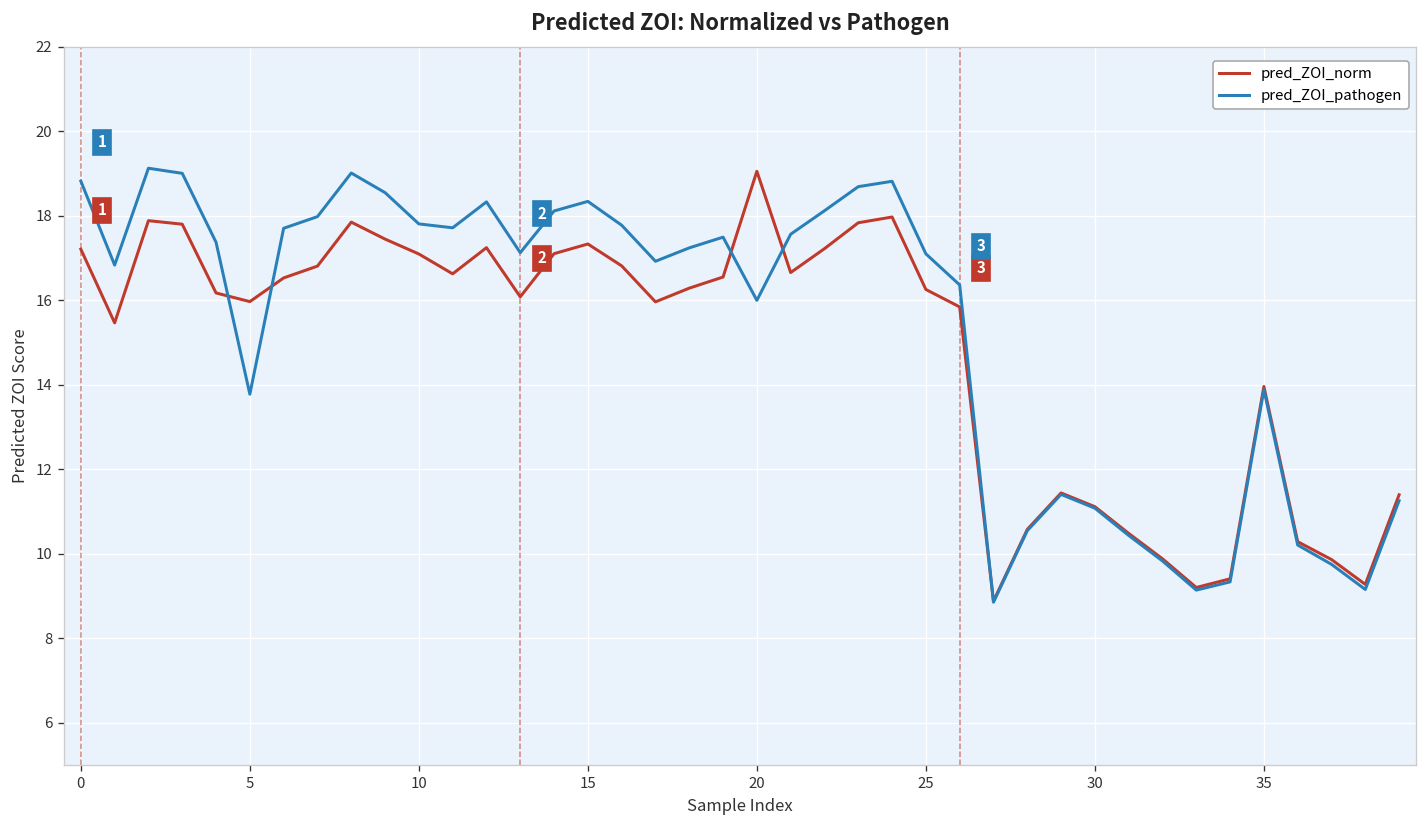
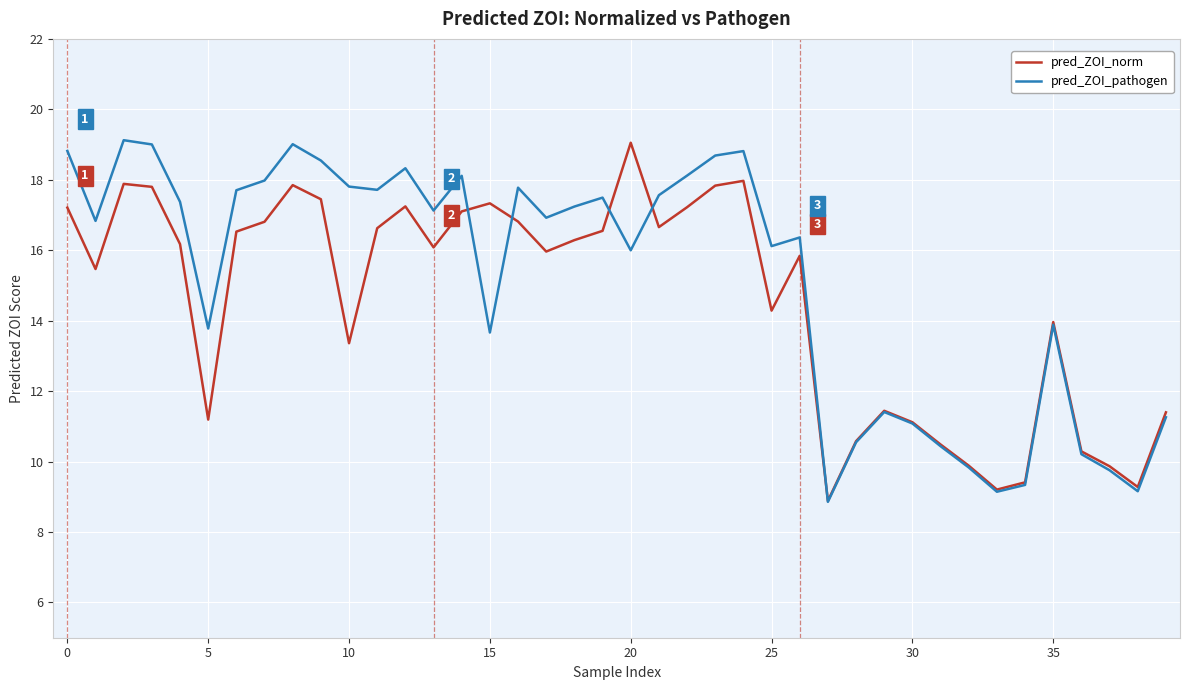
pred_ZOI_norm, 5: 16.0 -> 11.2
pred_ZOI_norm, 10: 17.1 -> 13.4
pred_ZOI_pathogen, 15: 18.3 -> 13.7
pred_ZOI_norm, 25: 16.3 -> 14.3
pred_ZOI_pathogen, 25: 17.1 -> 16.1
